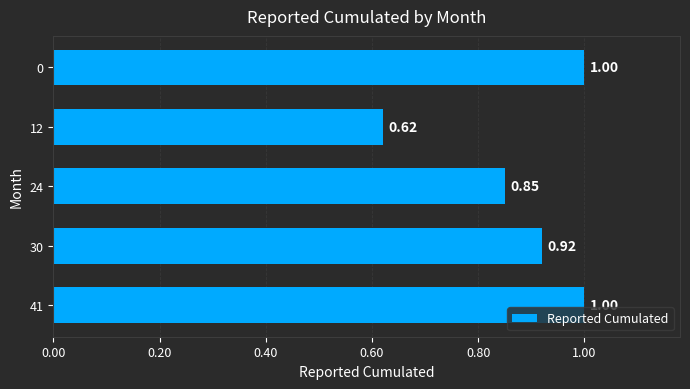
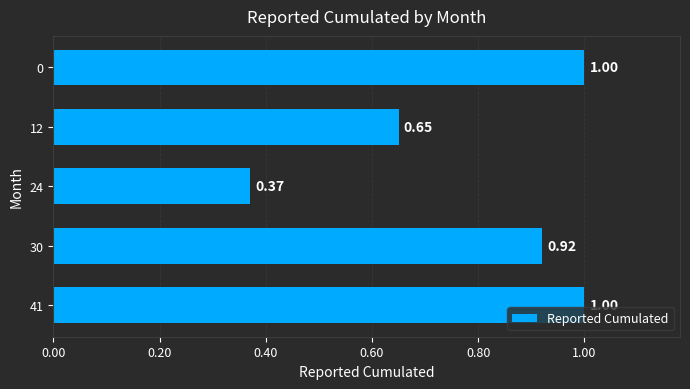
12: 0.62 -> 0.65
24: 0.85 -> 0.37
